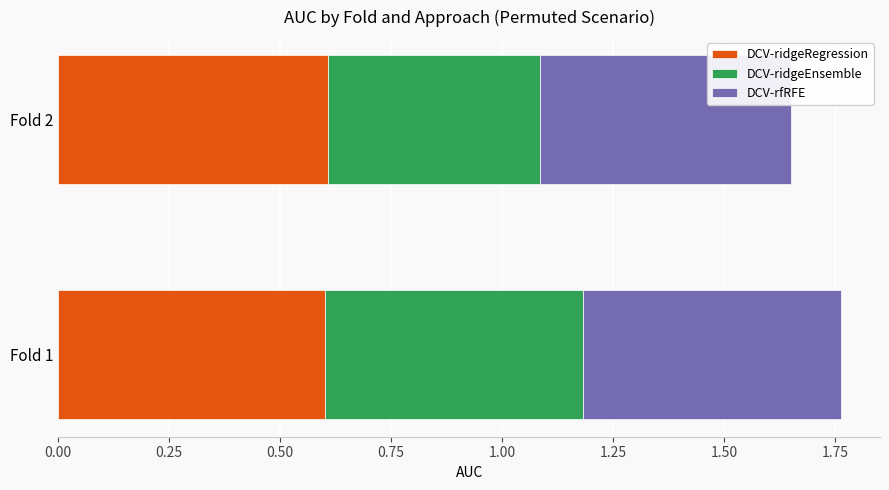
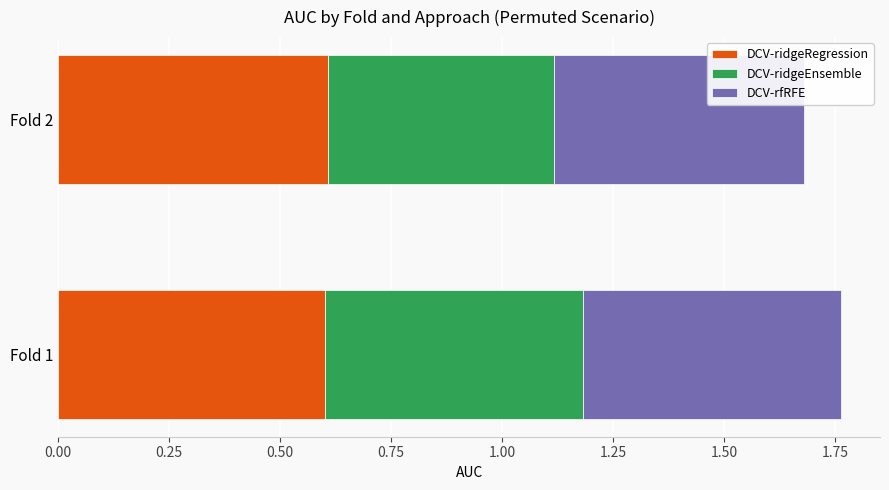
DCV-ridgeEnsemble, Fold 2: 0.48 -> 0.51
